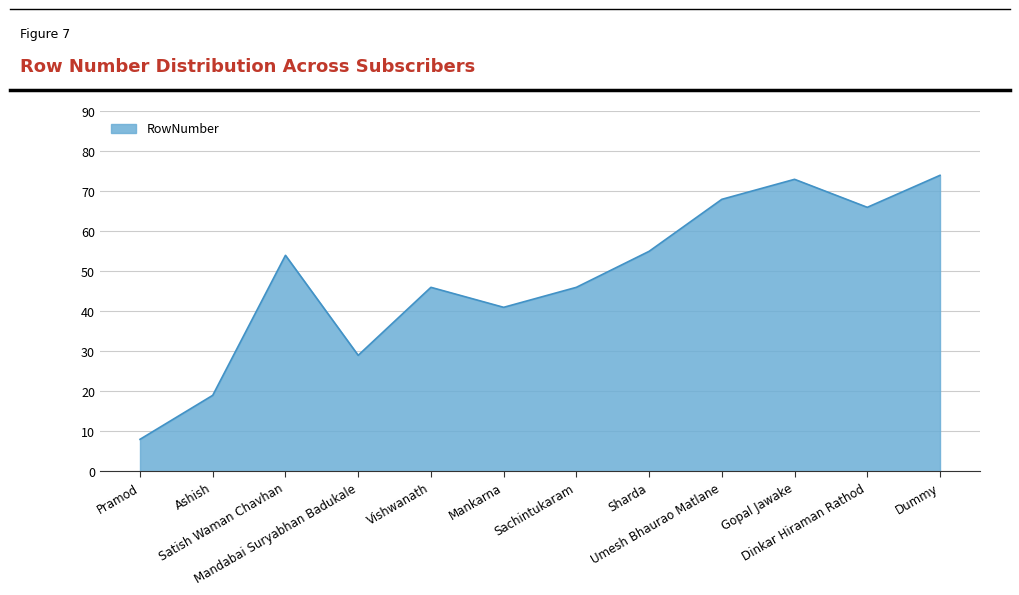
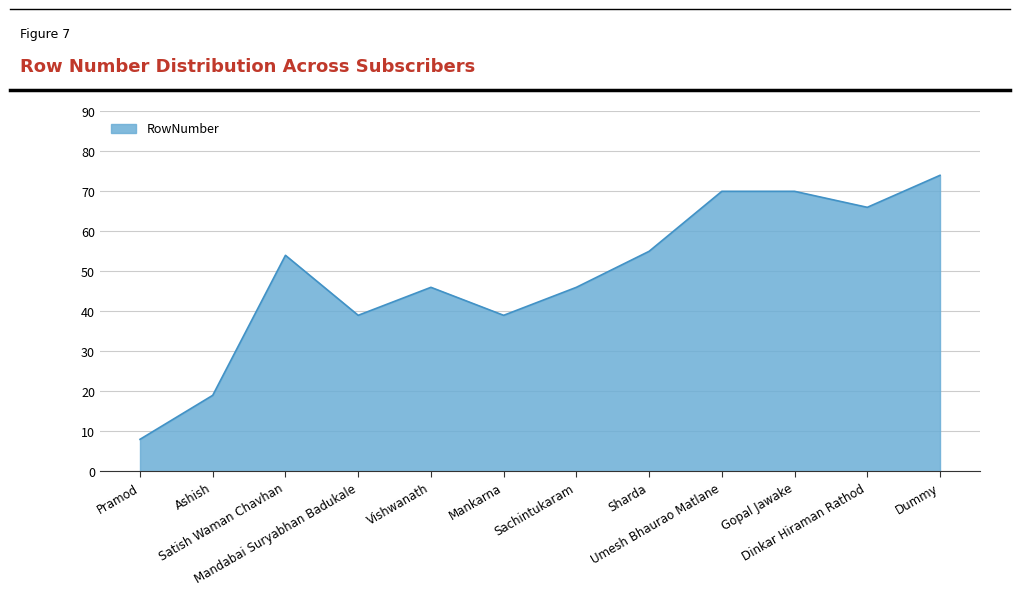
Mandabai Suryabhan Badukale: 29 -> 39
Mankarna: 41 -> 39
Umesh Bhaurao Matlane: 68 -> 70
Gopal Jawake: 73 -> 70
